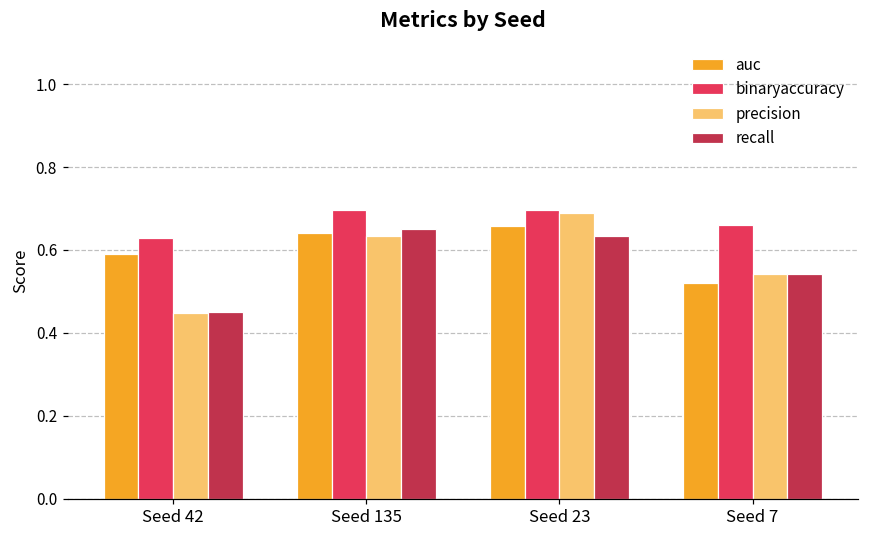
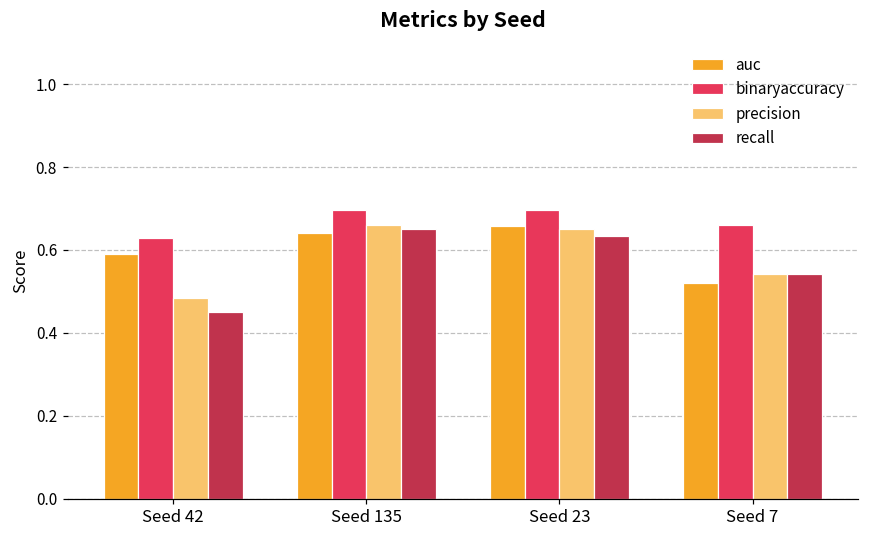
precision, Seed 42: 0.45 -> 0.48
precision, Seed 135: 0.63 -> 0.66
precision, Seed 23: 0.69 -> 0.65
